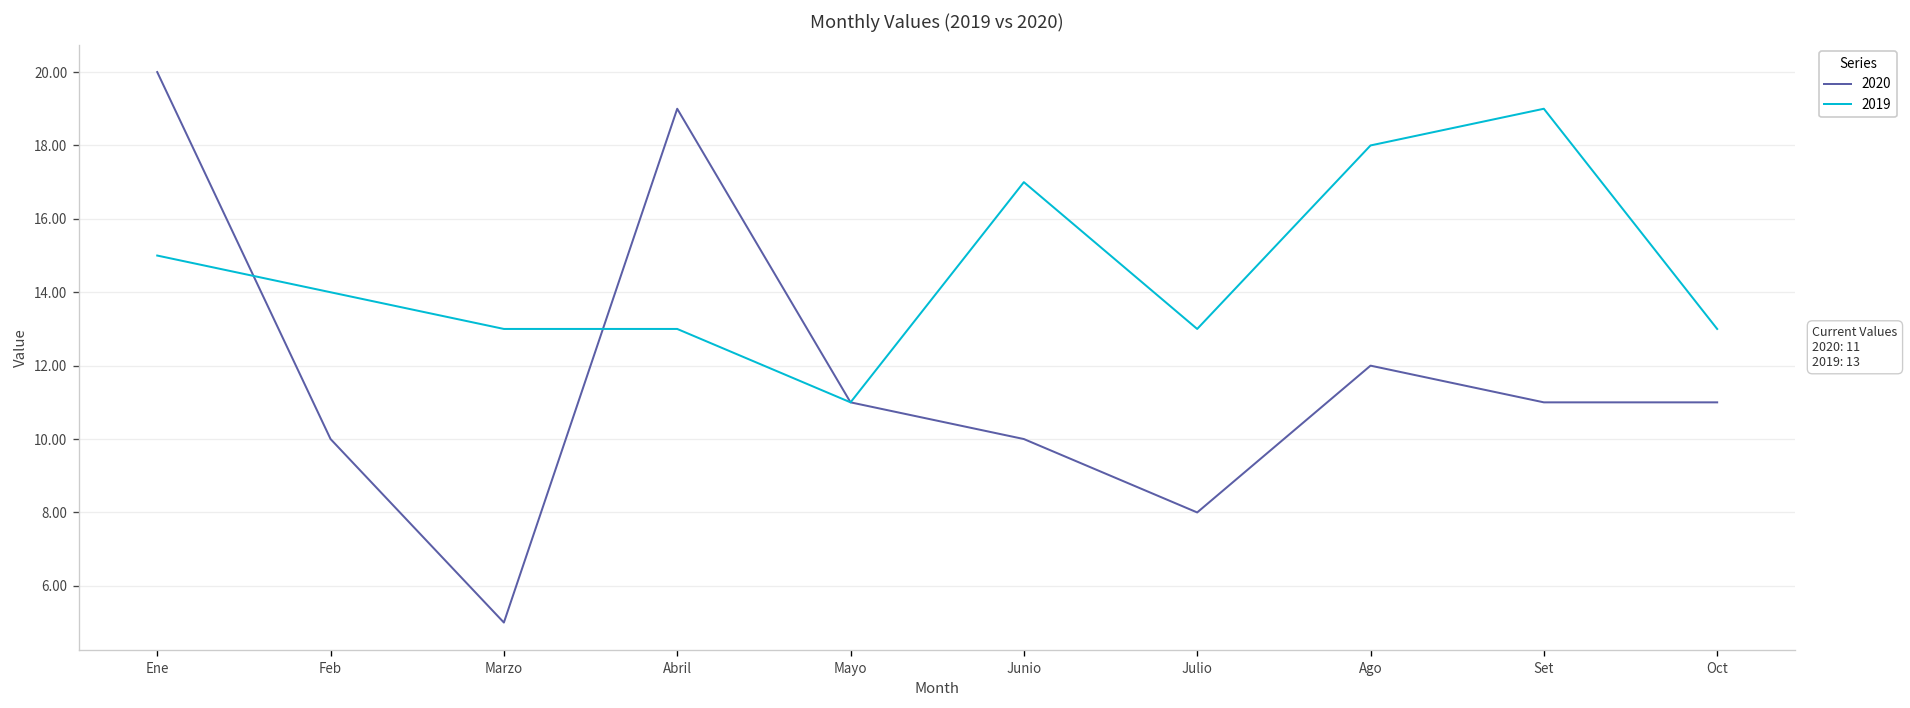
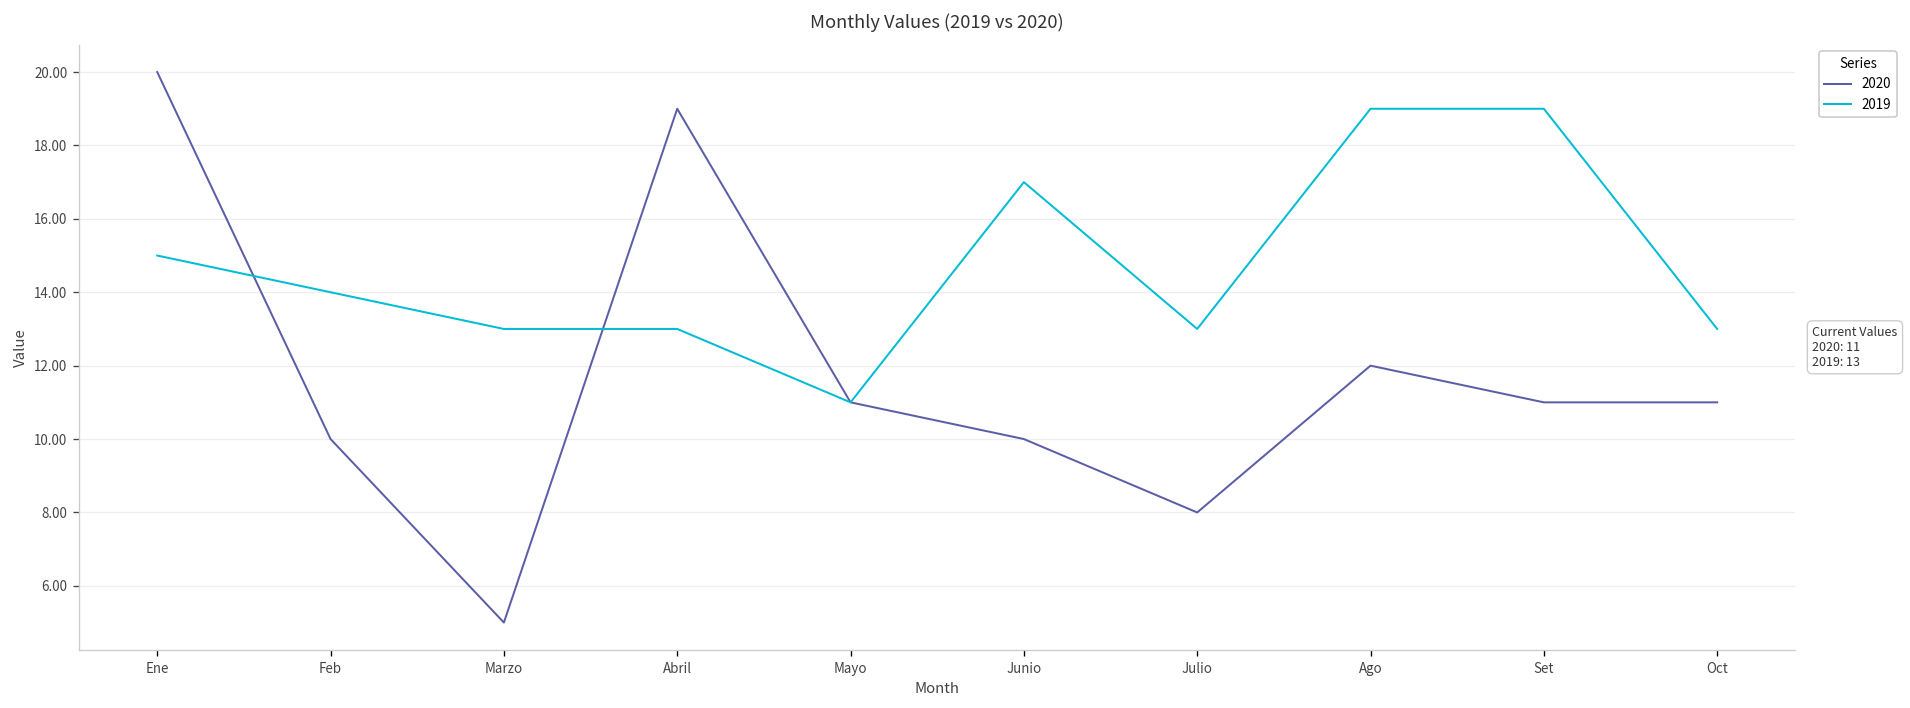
2019, Ago: 18 -> 19
